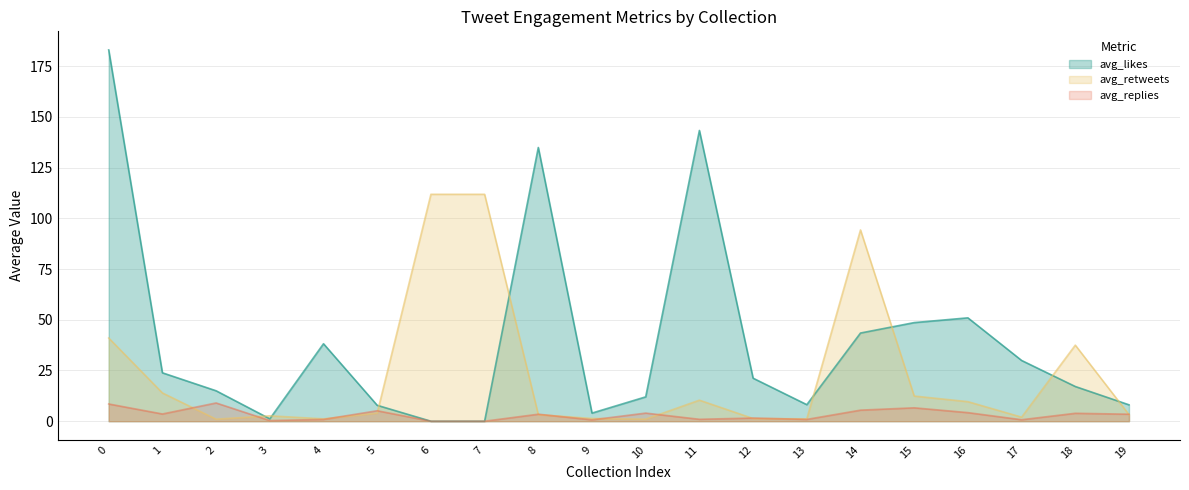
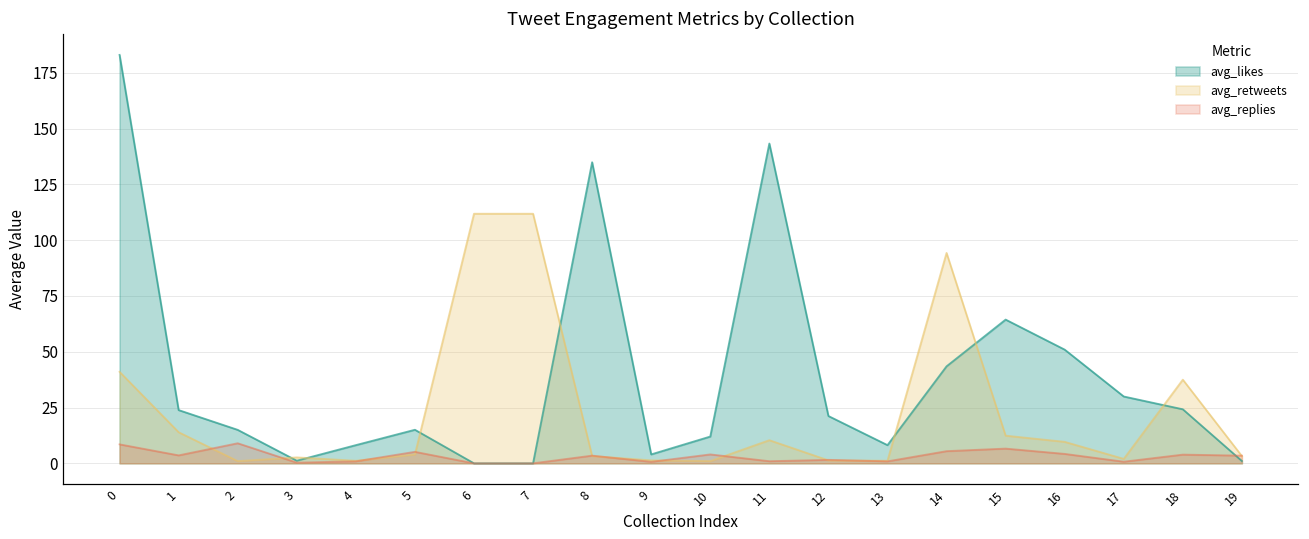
avg_likes, 4: 38 -> 8
avg_likes, 5: 8 -> 15
avg_likes, 15: 49 -> 64
avg_likes, 18: 17 -> 24
avg_likes, 19: 8 -> 1
